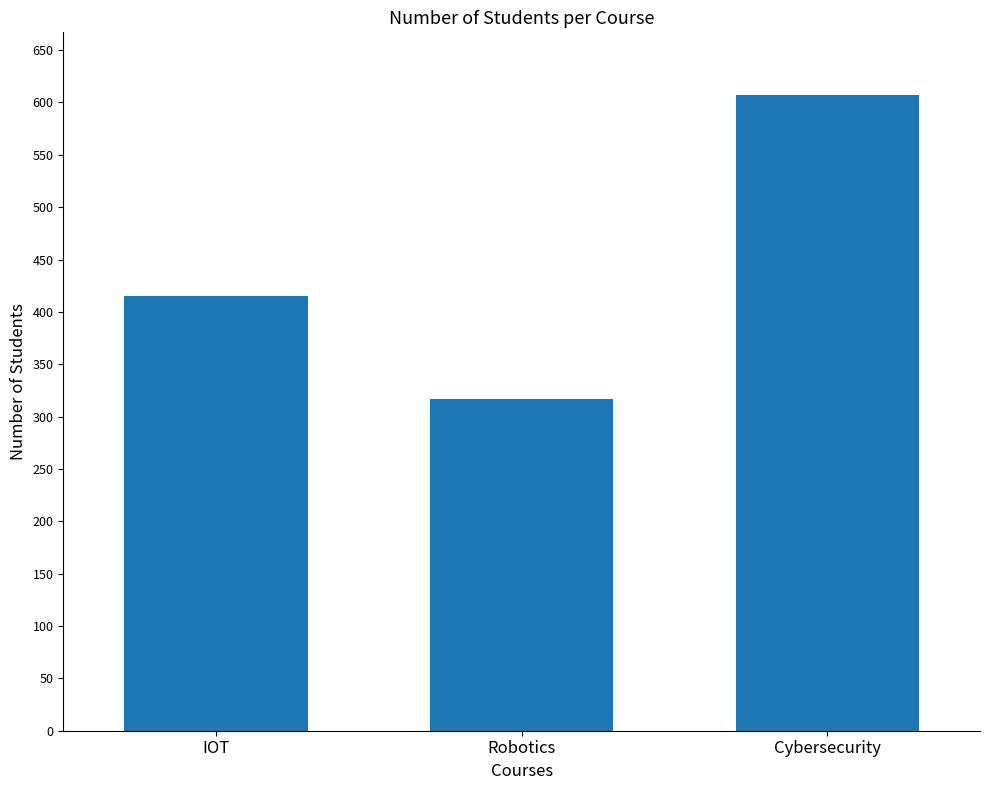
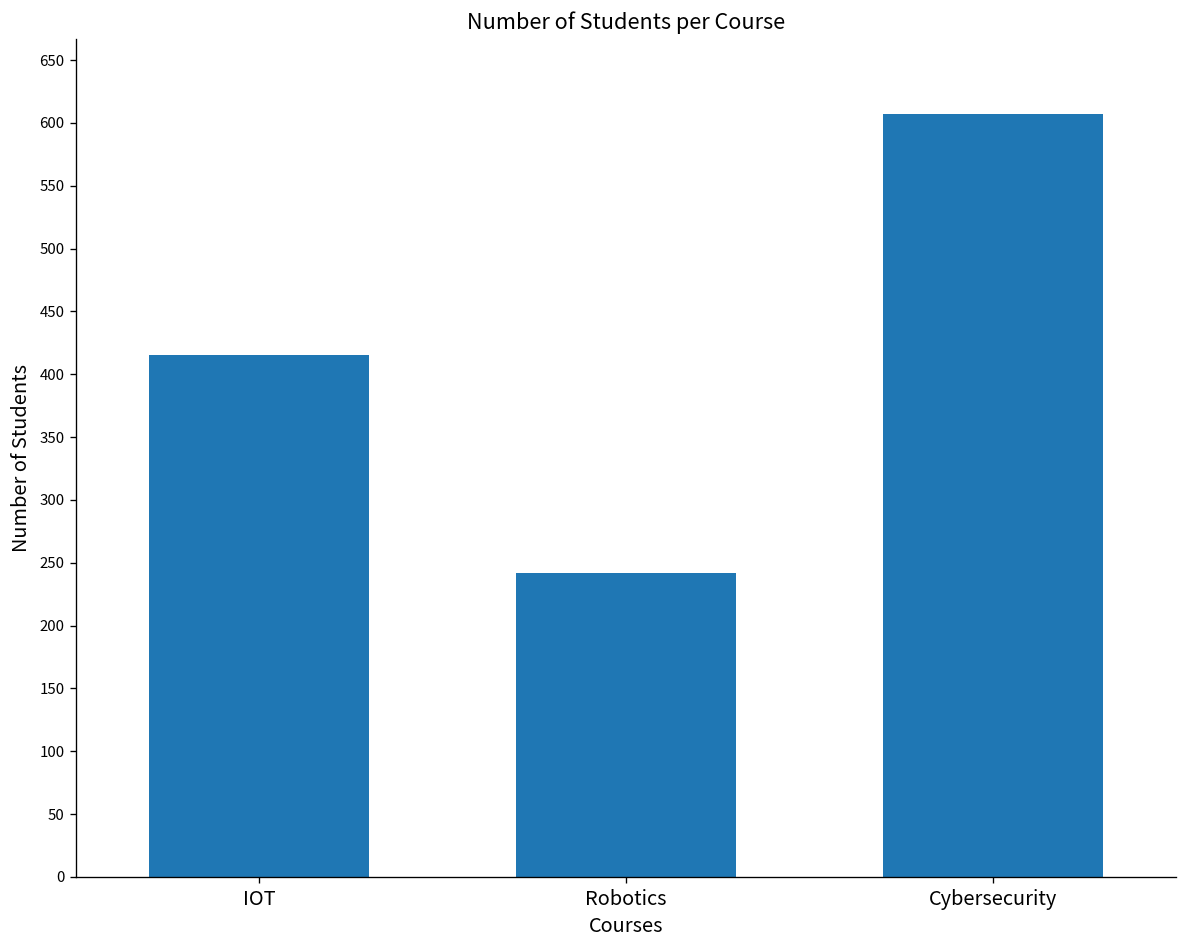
Robotics: 317 -> 242
